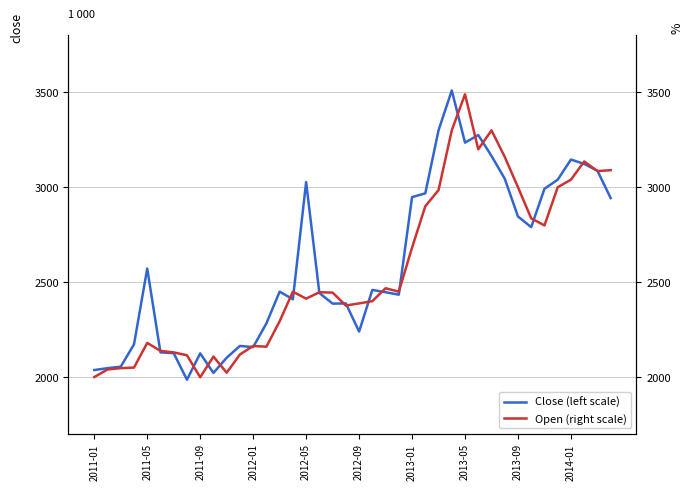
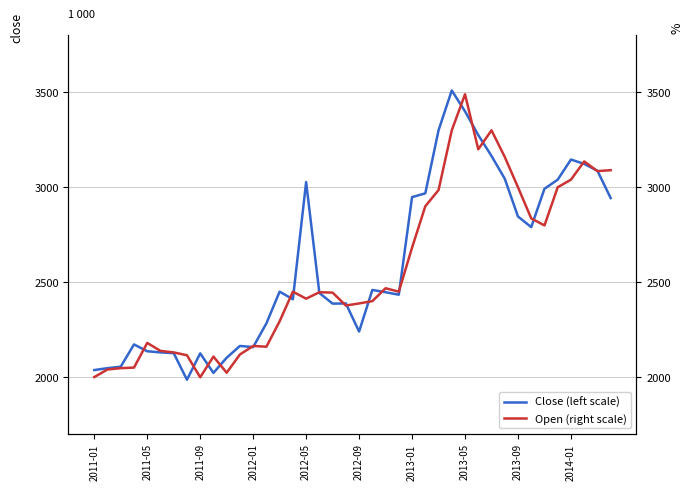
Close (left scale), 2011-05: 2570 -> 2140
Close (left scale), 2013-05: 3240 -> 3400
